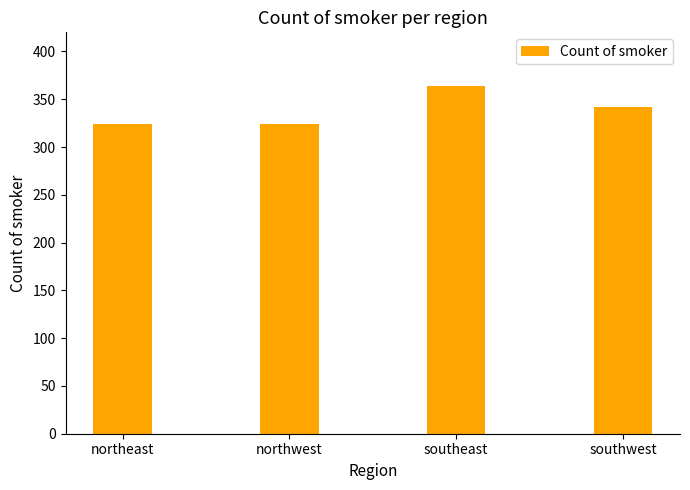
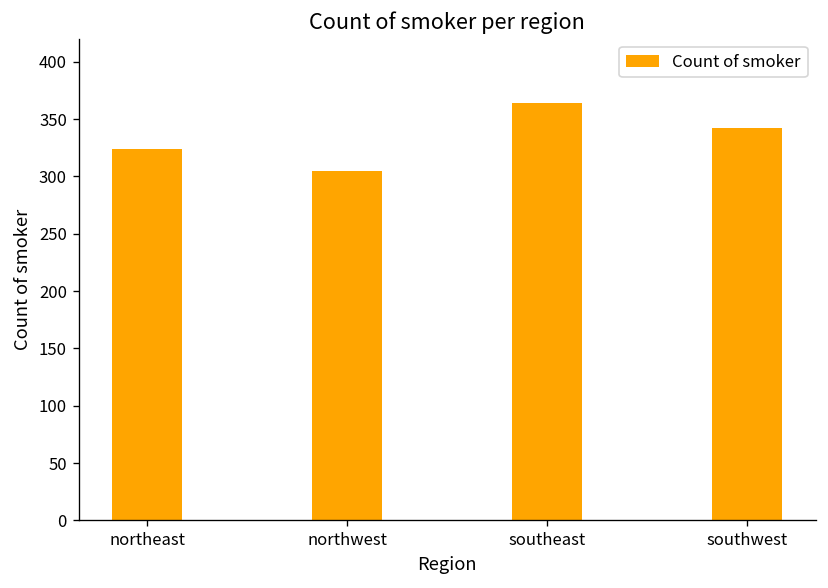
northwest: 320 -> 310
